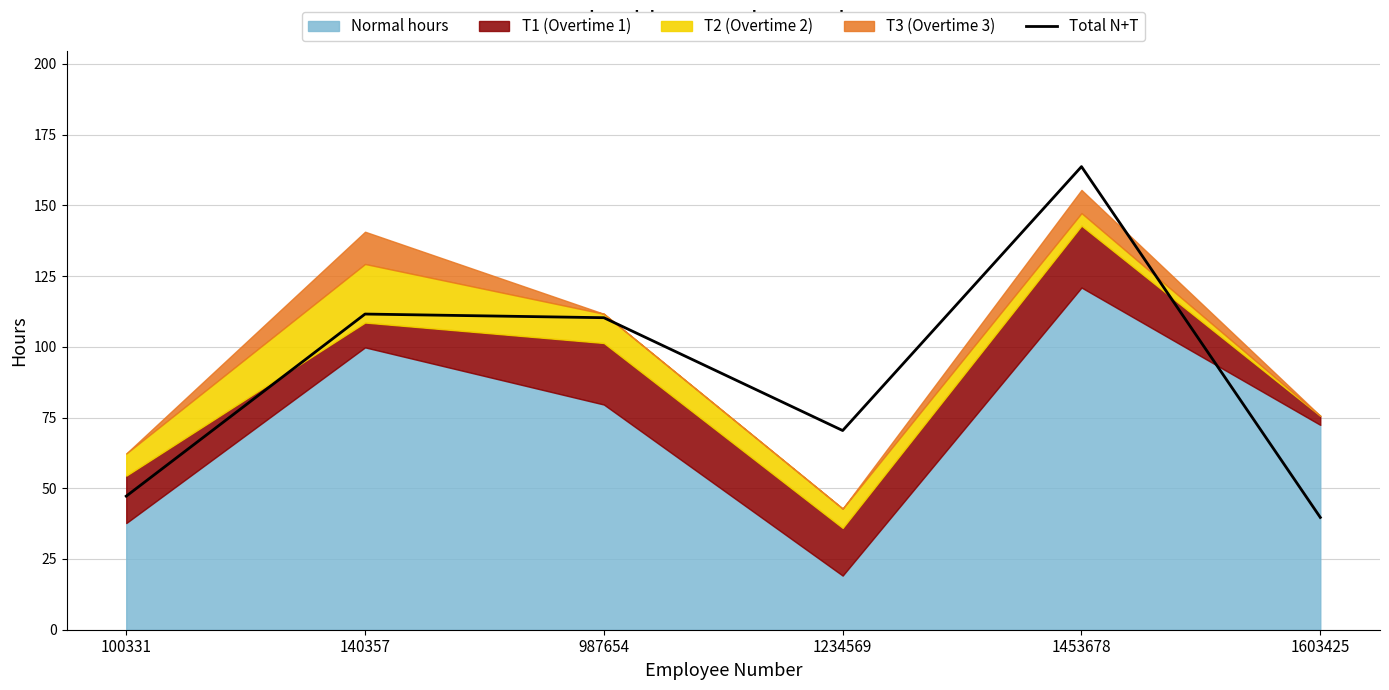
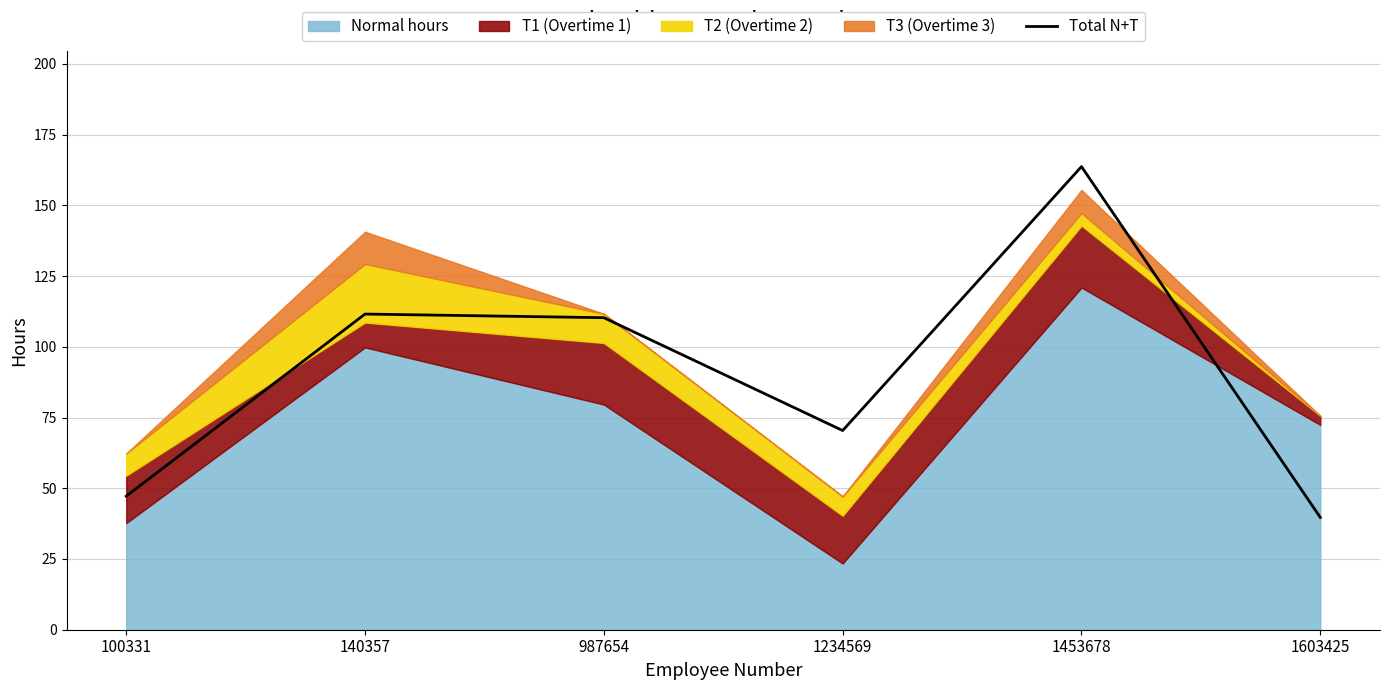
Normal hours, 1234569: 19 -> 23
